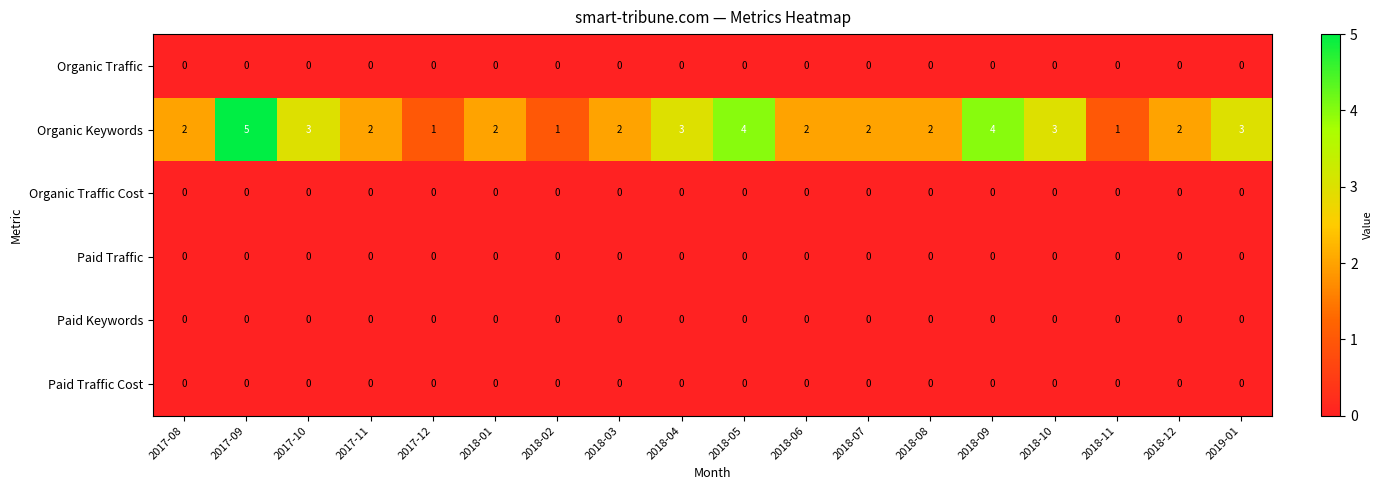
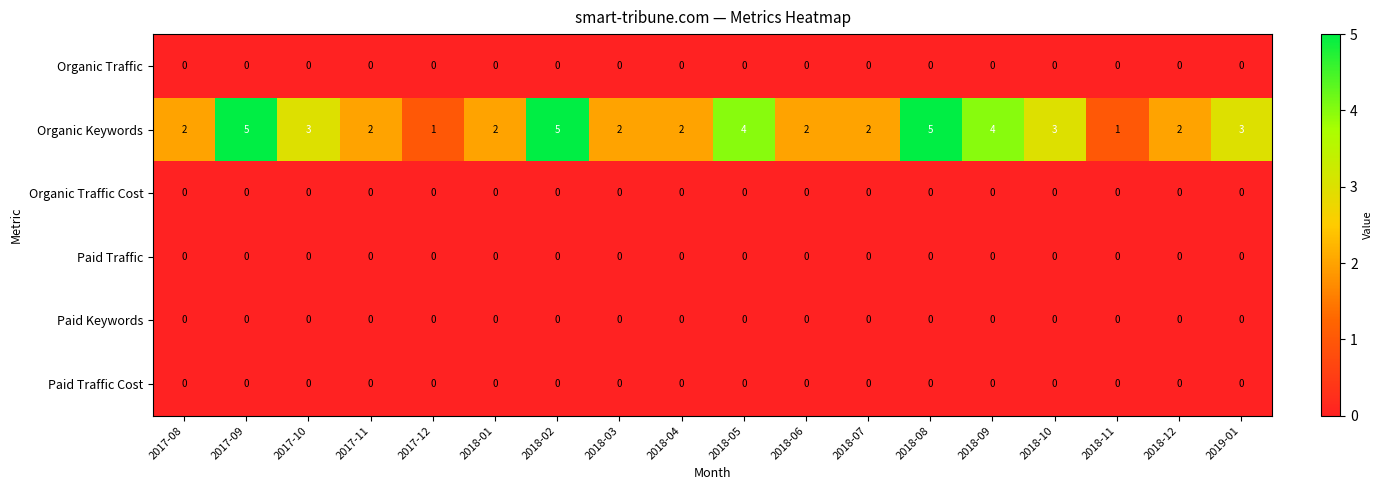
Organic Keywords, 2018-02: 1 -> 5
Organic Keywords, 2018-04: 3 -> 2
Organic Keywords, 2018-08: 2 -> 5
